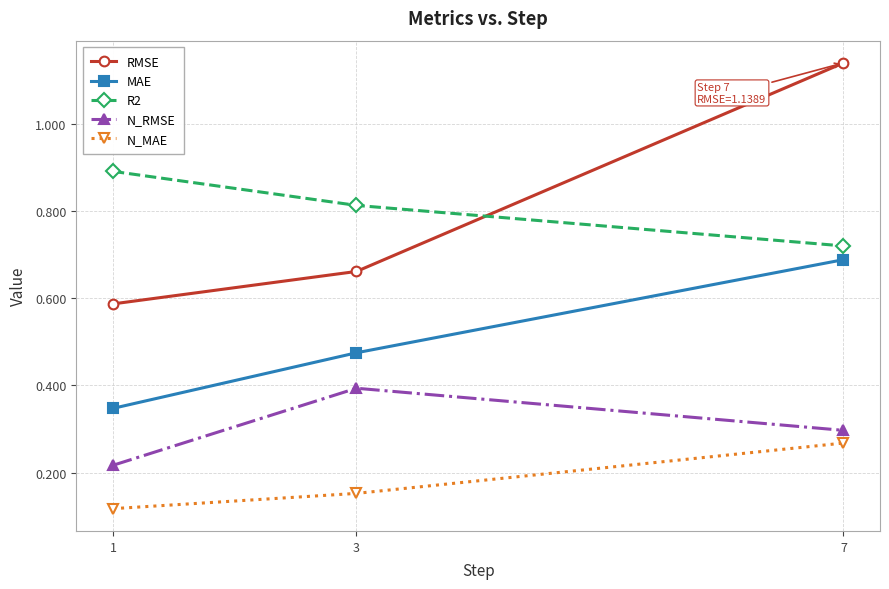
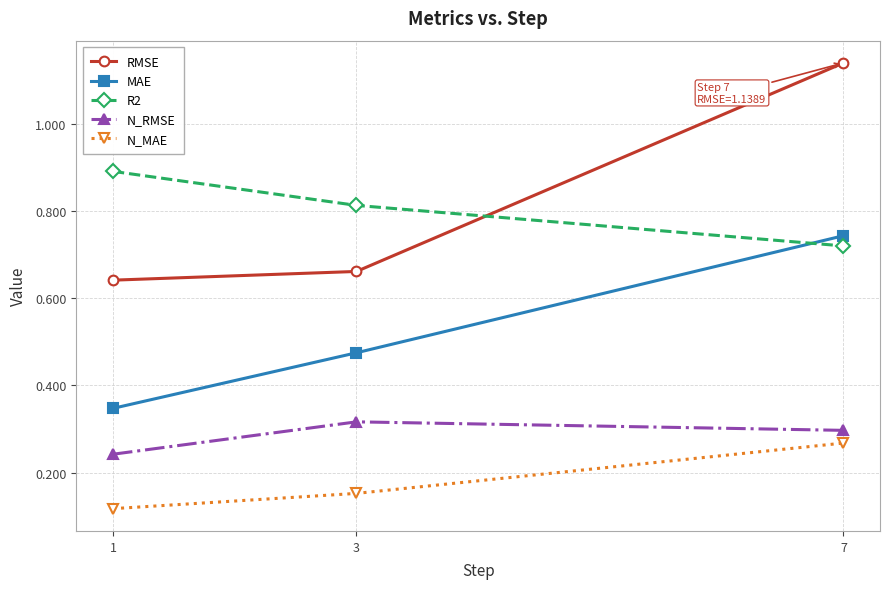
RMSE, 1: 0.59 -> 0.64
N_RMSE, 1: 0.22 -> 0.24
N_RMSE, 3: 0.39 -> 0.32
MAE, 7: 0.69 -> 0.74
